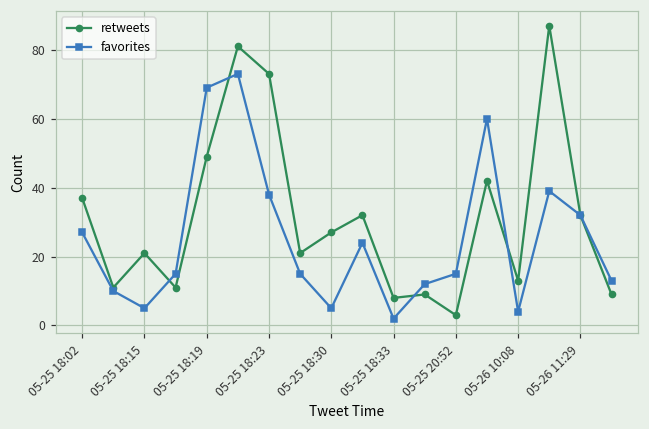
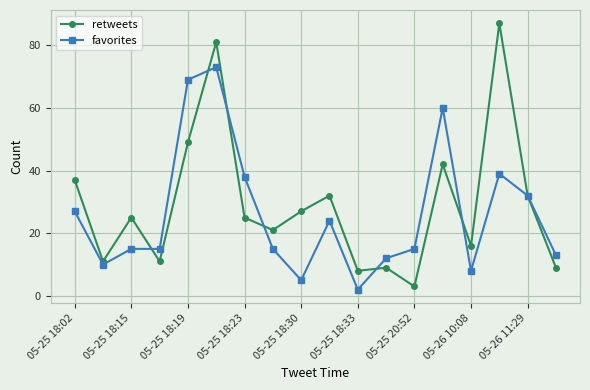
retweets, 05-25 18:15: 21 -> 25
favorites, 05-25 18:15: 5 -> 15
retweets, 05-25 18:23: 73 -> 25
retweets, 05-26 10:08: 13 -> 16
favorites, 05-26 10:08: 4 -> 8
